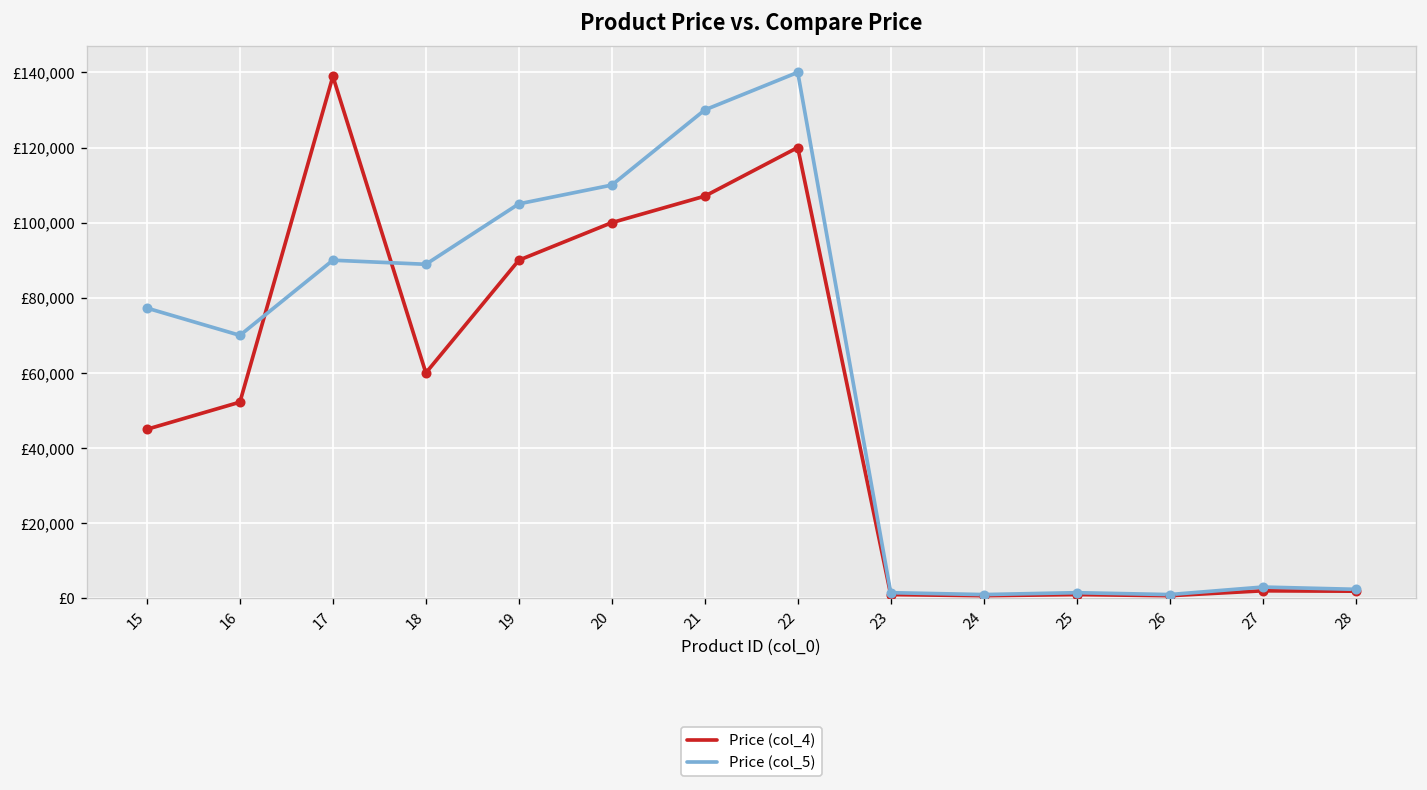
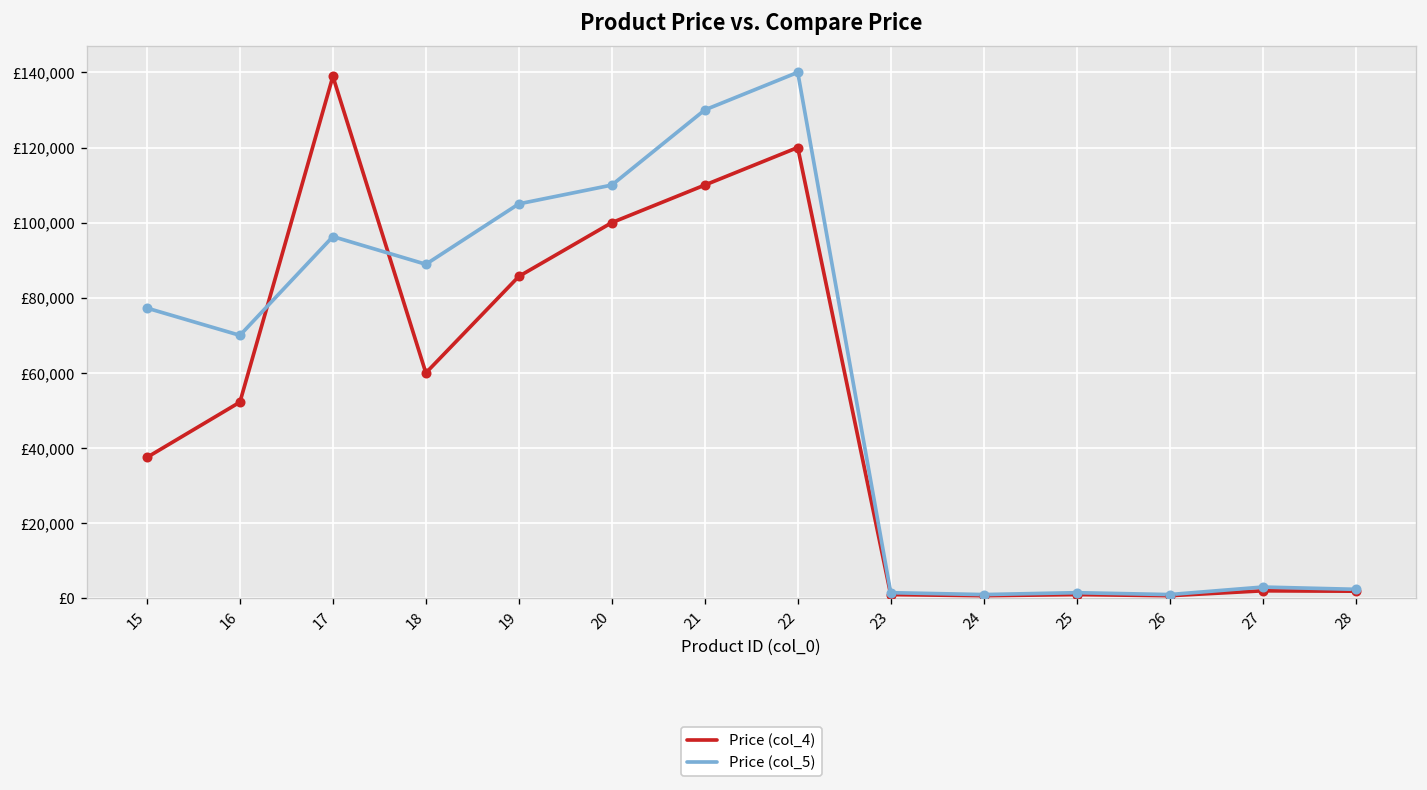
Price (col_4), 15: £45,000 -> £38,000
Price (col_5), 17: £90,000 -> £96,000
Price (col_4), 19: £90,000 -> £86,000
Price (col_4), 21: £107,000 -> £110,000
